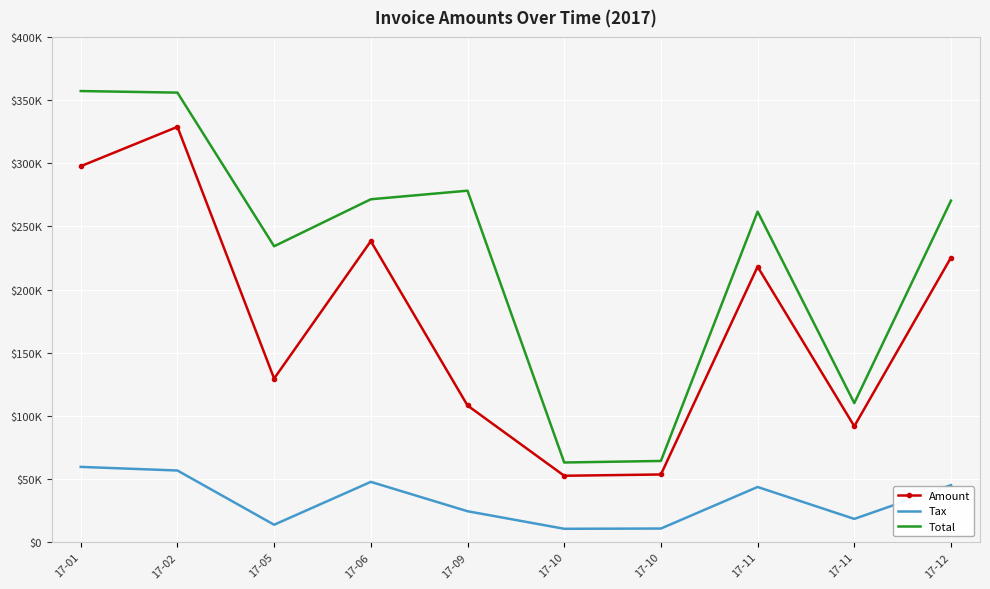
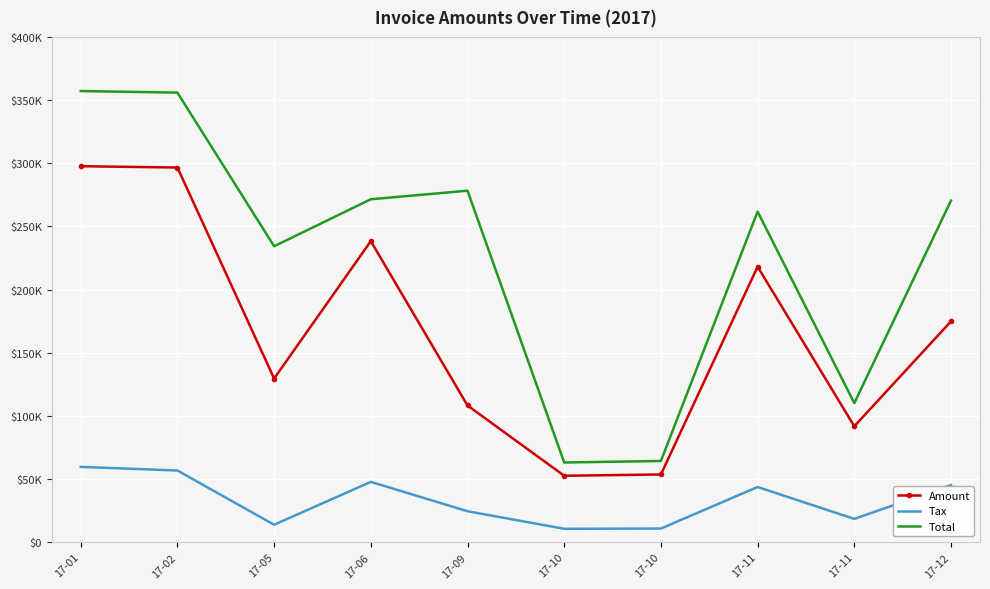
Amount, 17-02: $329000 -> $297000
Amount, 17-12: $225000 -> $175000
